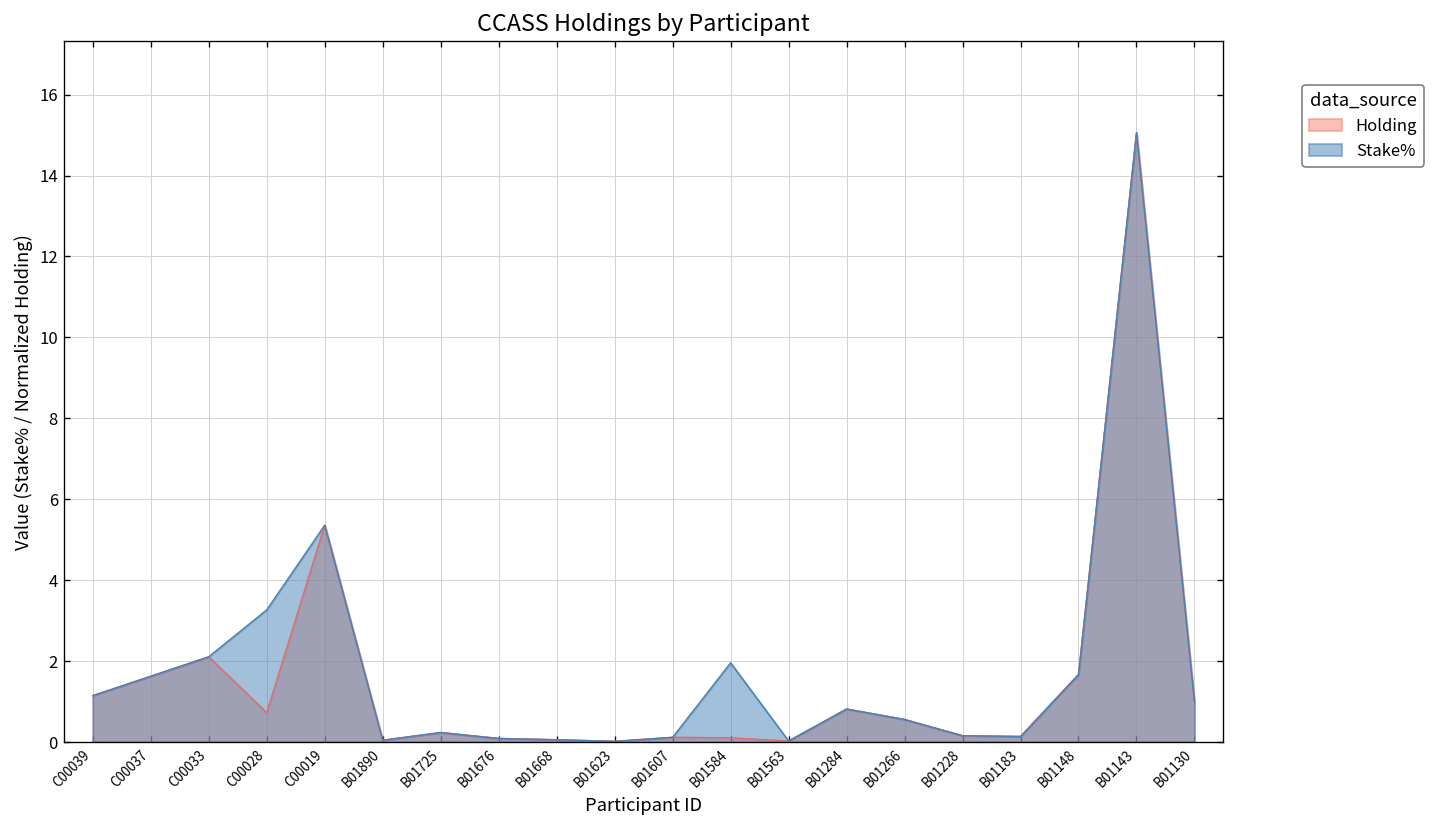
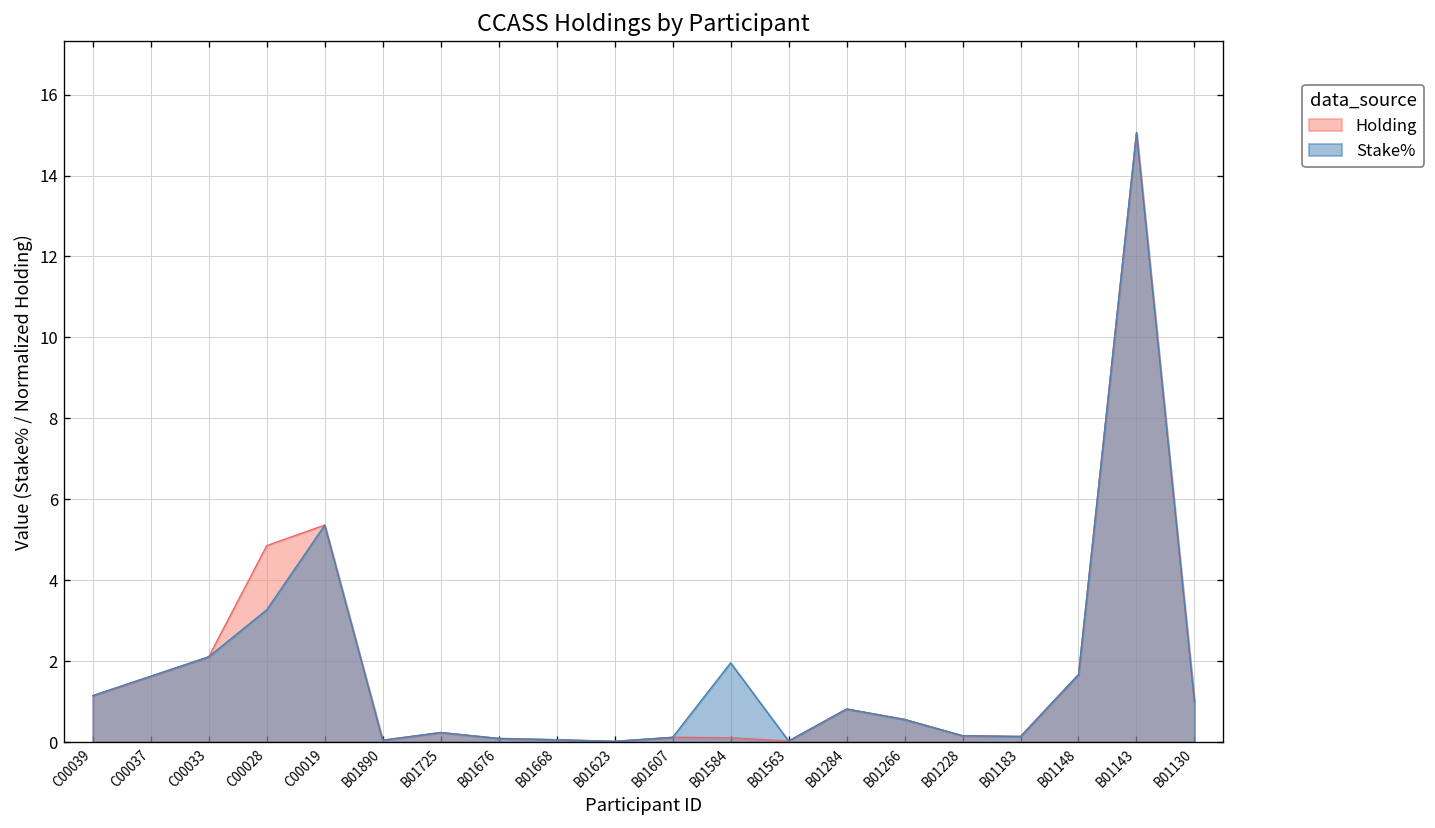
Holding, C00028: 0.7 -> 4.9
